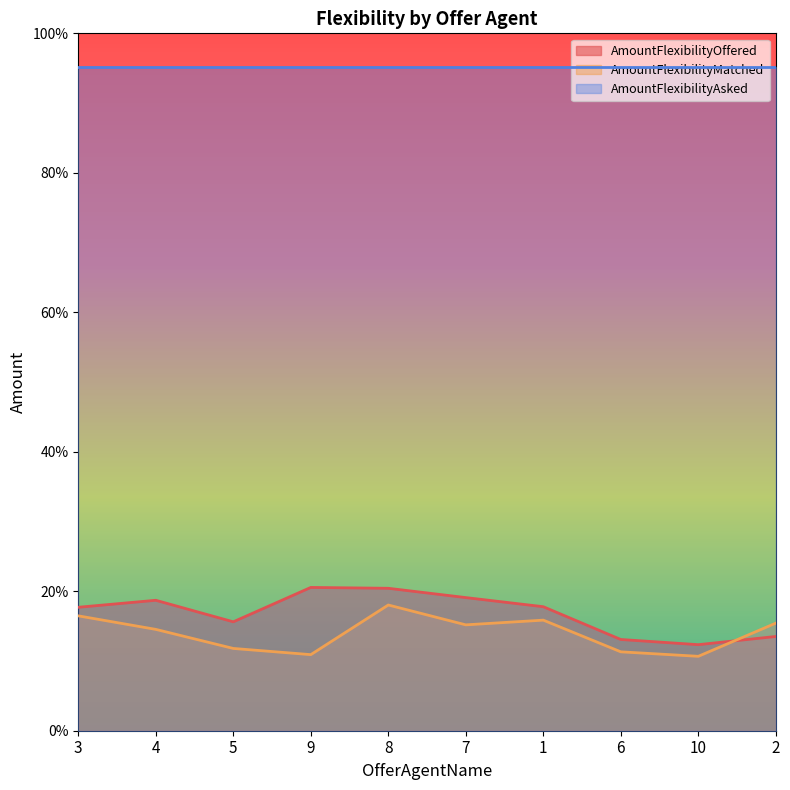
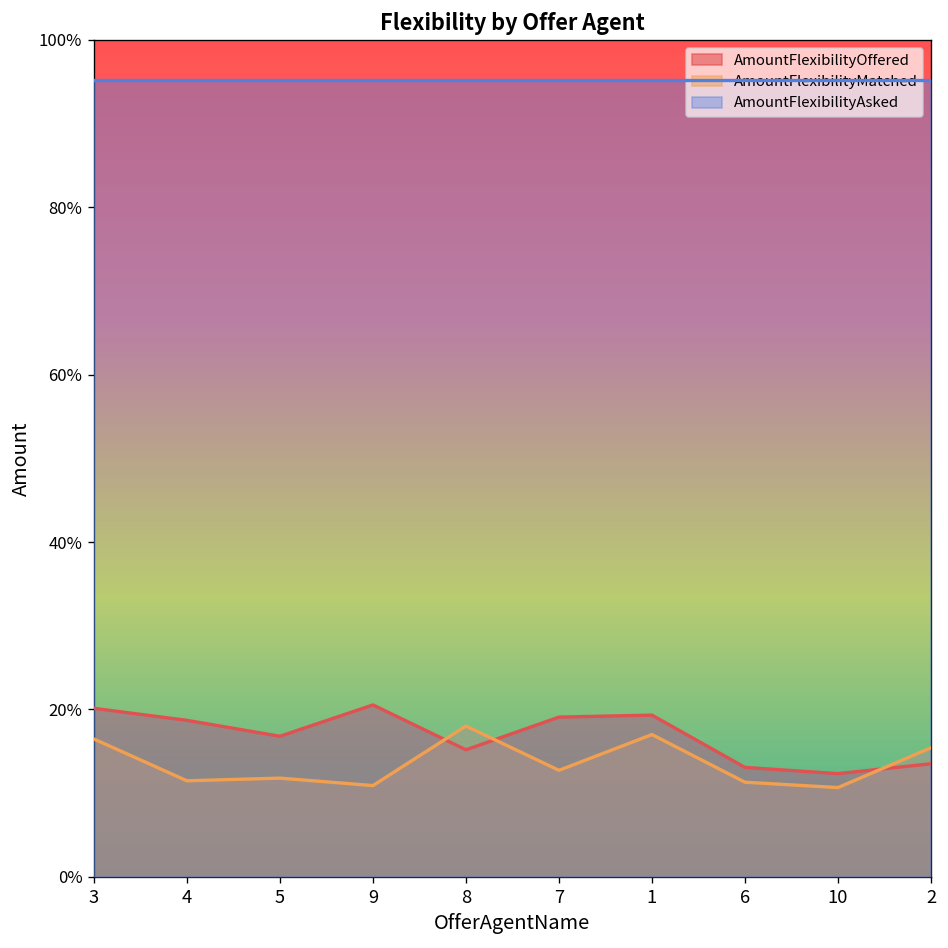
AmountFlexibilityOffered, 3: 18% -> 20%
AmountFlexibilityMatched, 4: 15% -> 11%
AmountFlexibilityOffered, 5: 16% -> 17%
AmountFlexibilityOffered, 8: 20% -> 15%
AmountFlexibilityMatched, 7: 15% -> 13%
AmountFlexibilityOffered, 1: 18% -> 19%
AmountFlexibilityMatched, 1: 16% -> 17%
